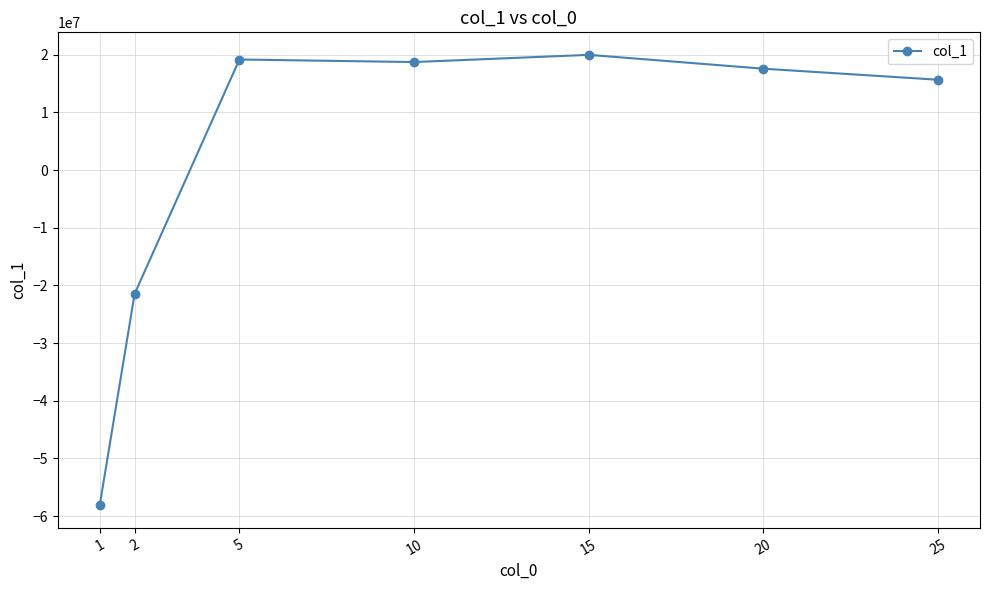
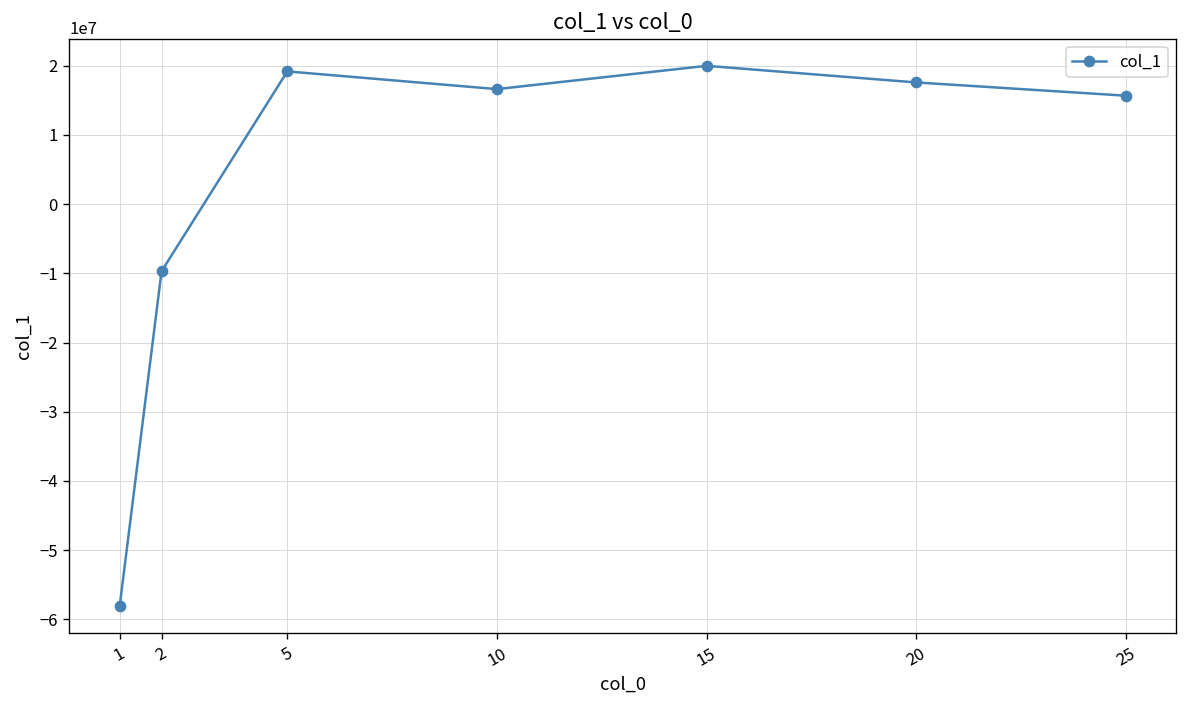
2: -21000000 -> -10000000
10: 19000000 -> 17000000
